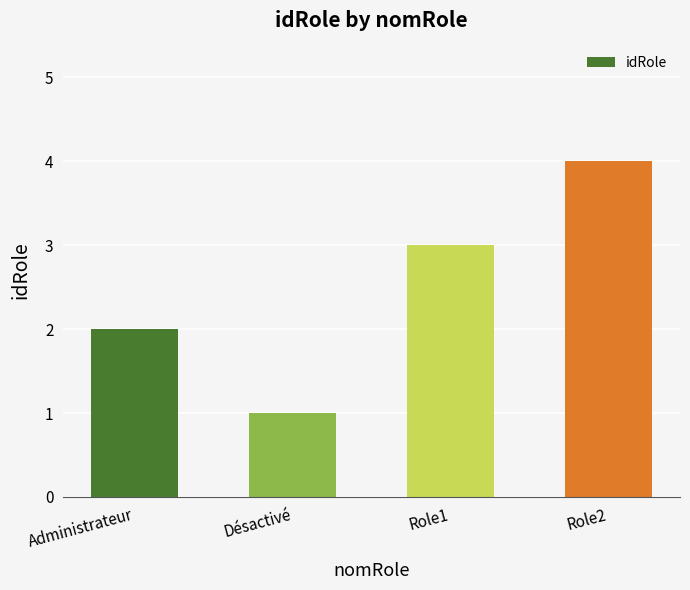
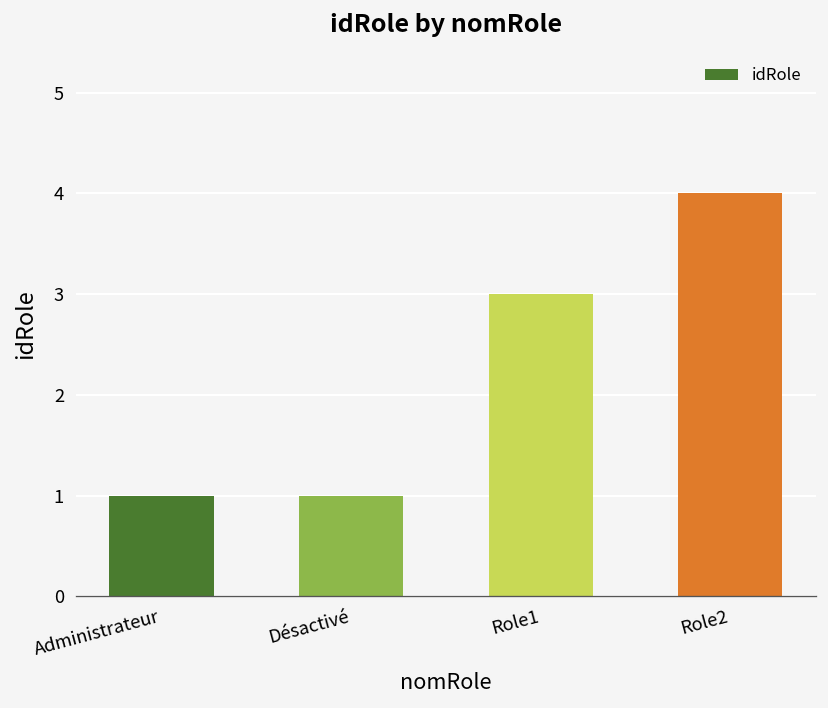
Administrateur: 2 -> 1
